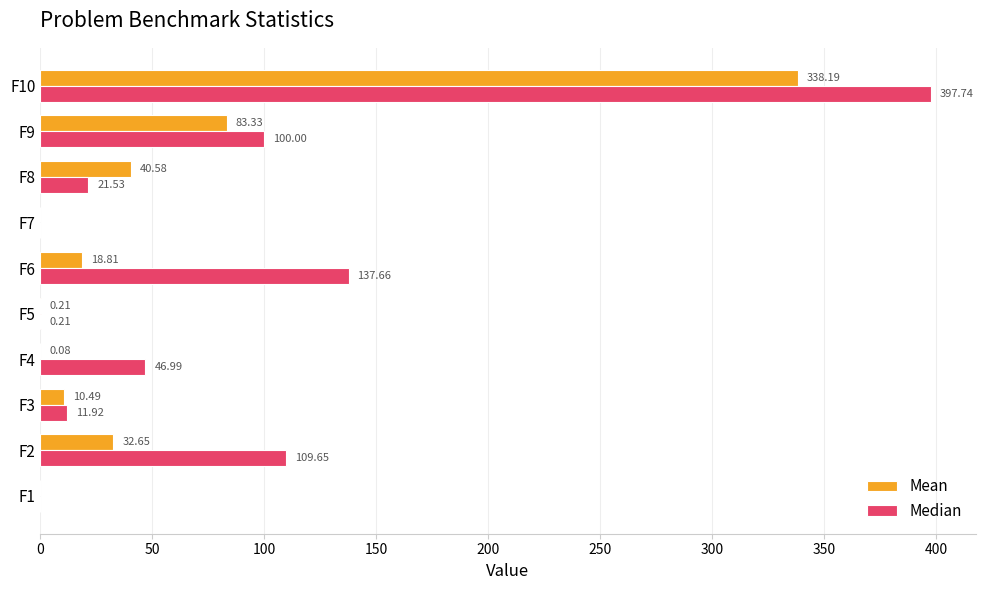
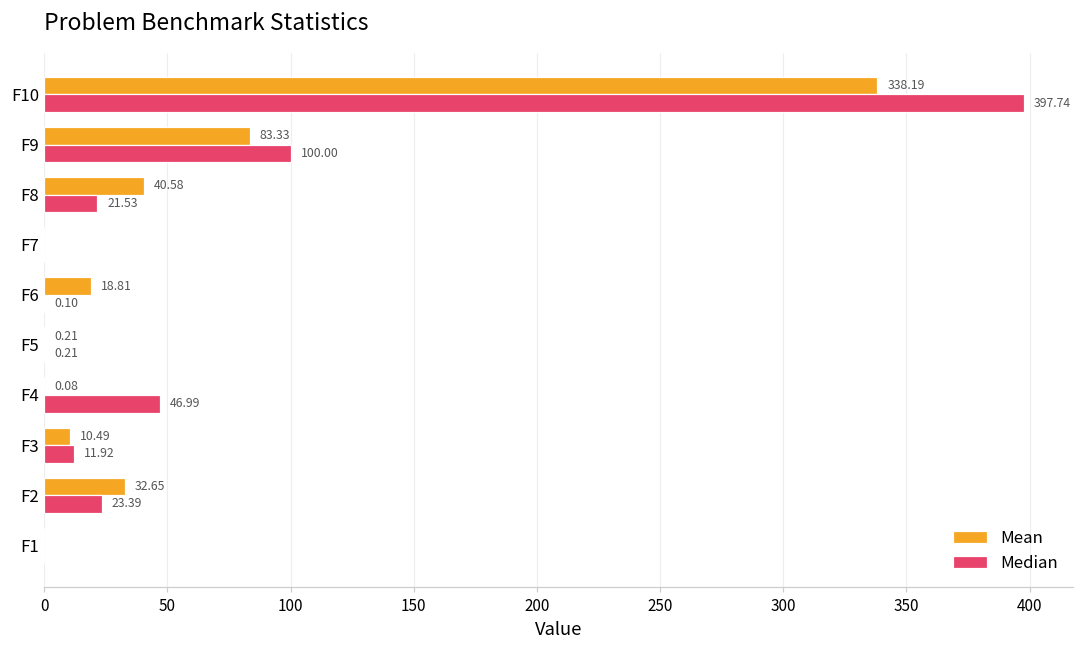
Median, F6: 137.66 -> 0.10
Median, F2: 109.65 -> 23.39
